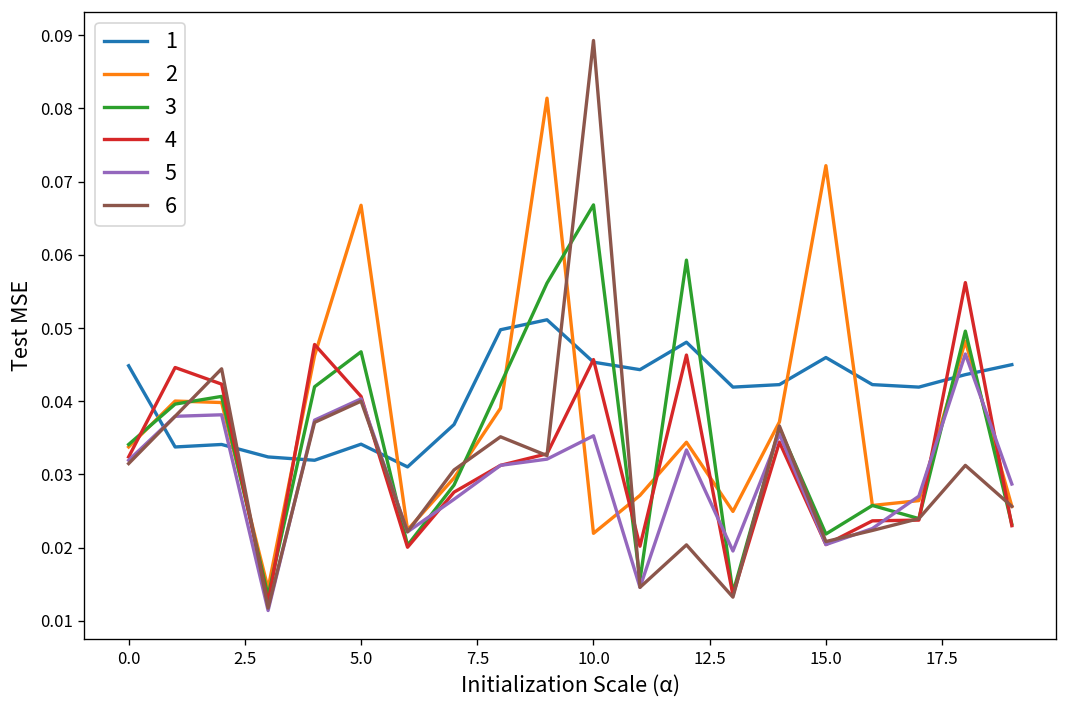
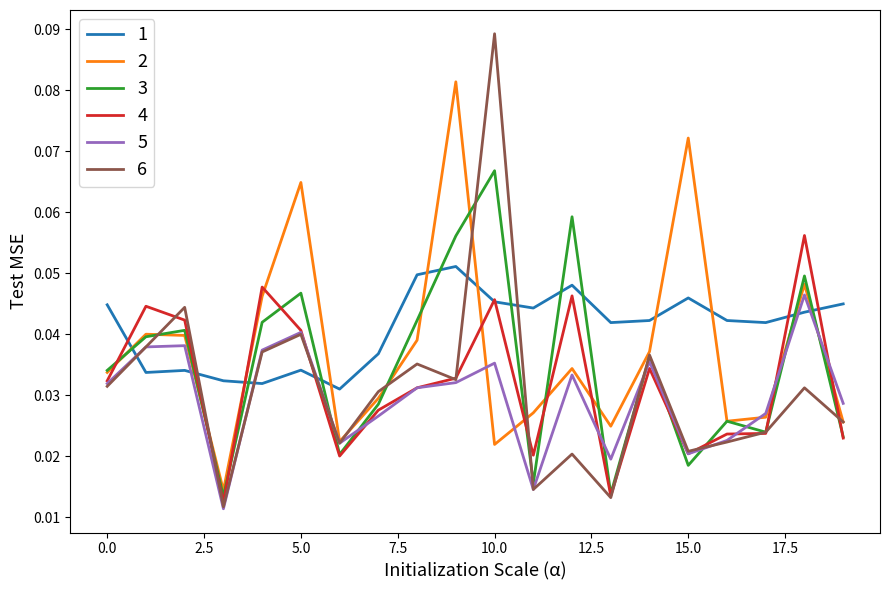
2, 5.0: 0.067 -> 0.065
3, 15.0: 0.022 -> 0.019
